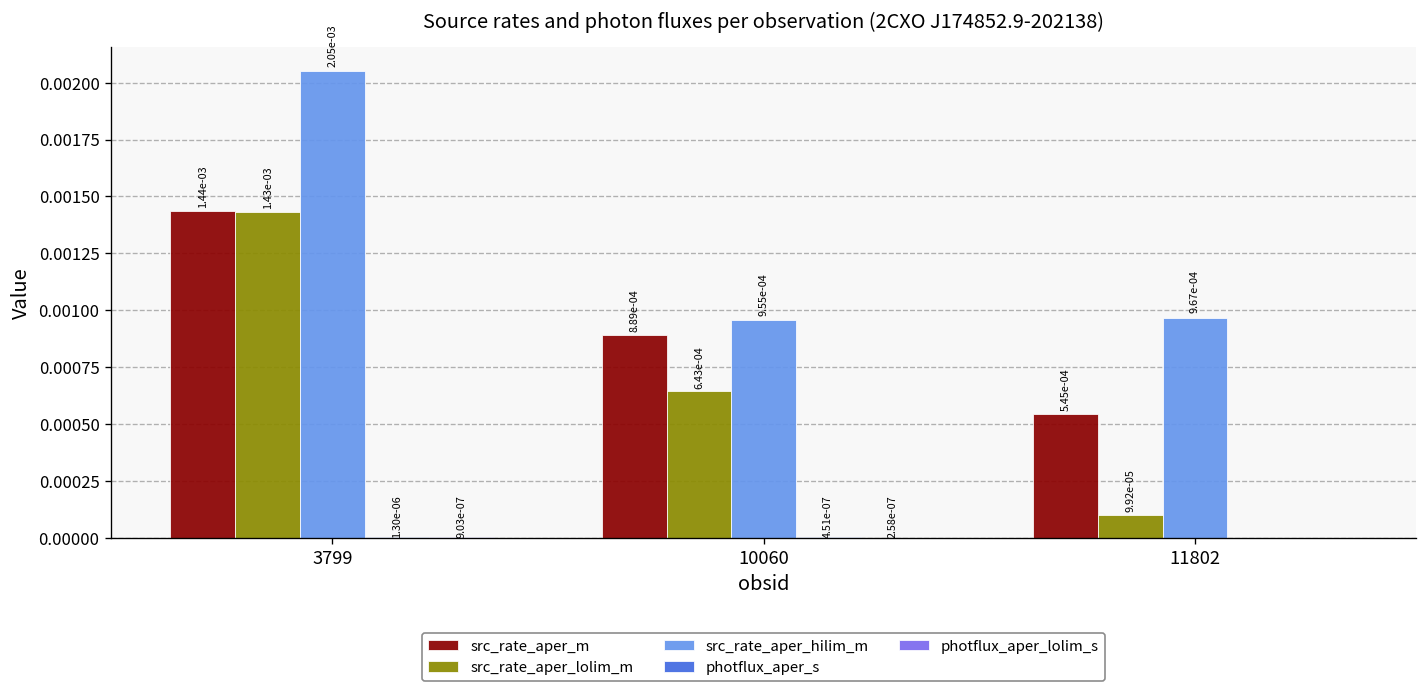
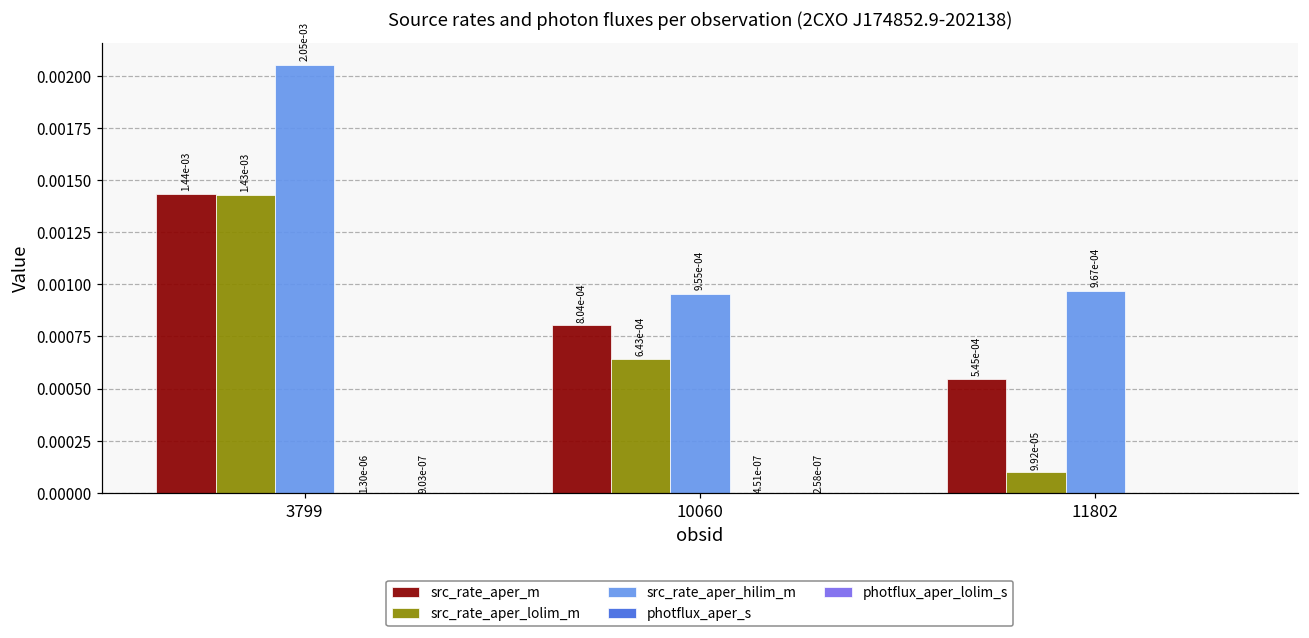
src_rate_aper_m, 10060: 8.89e-04 -> 8.04e-04
